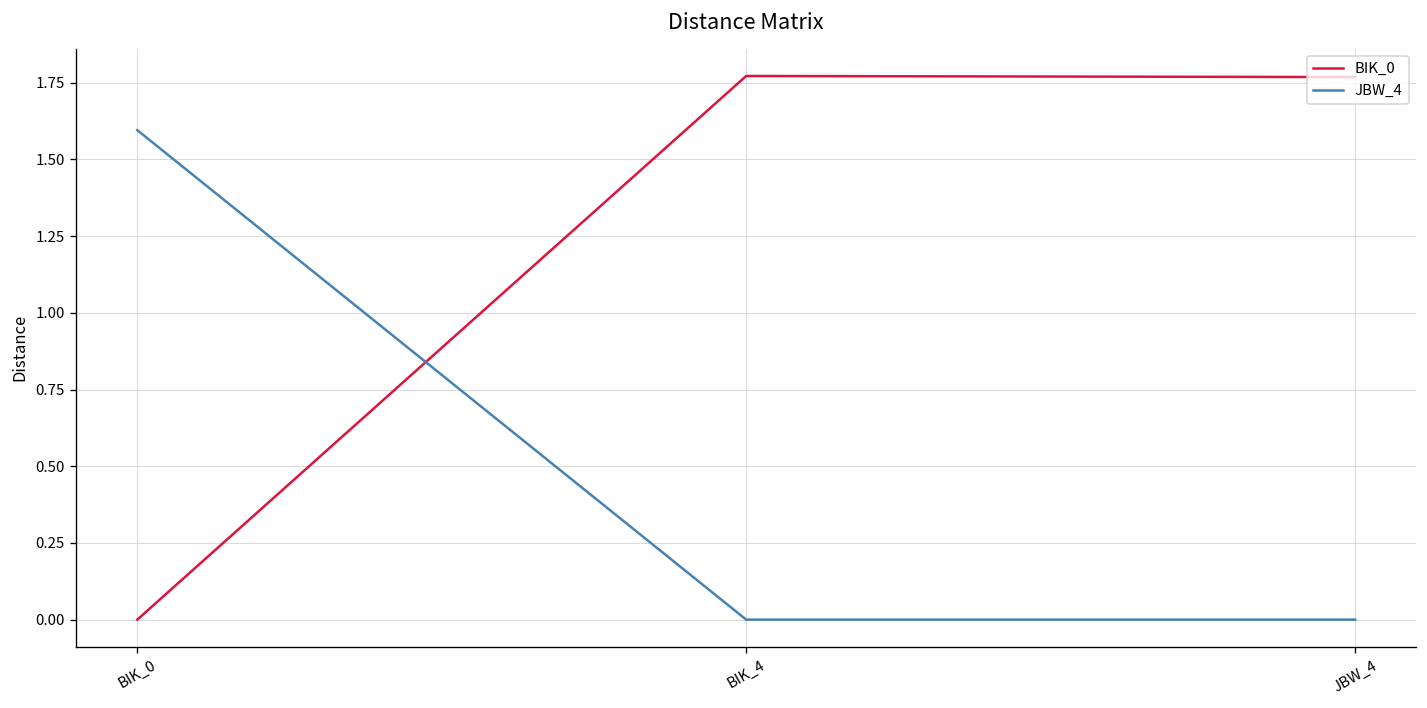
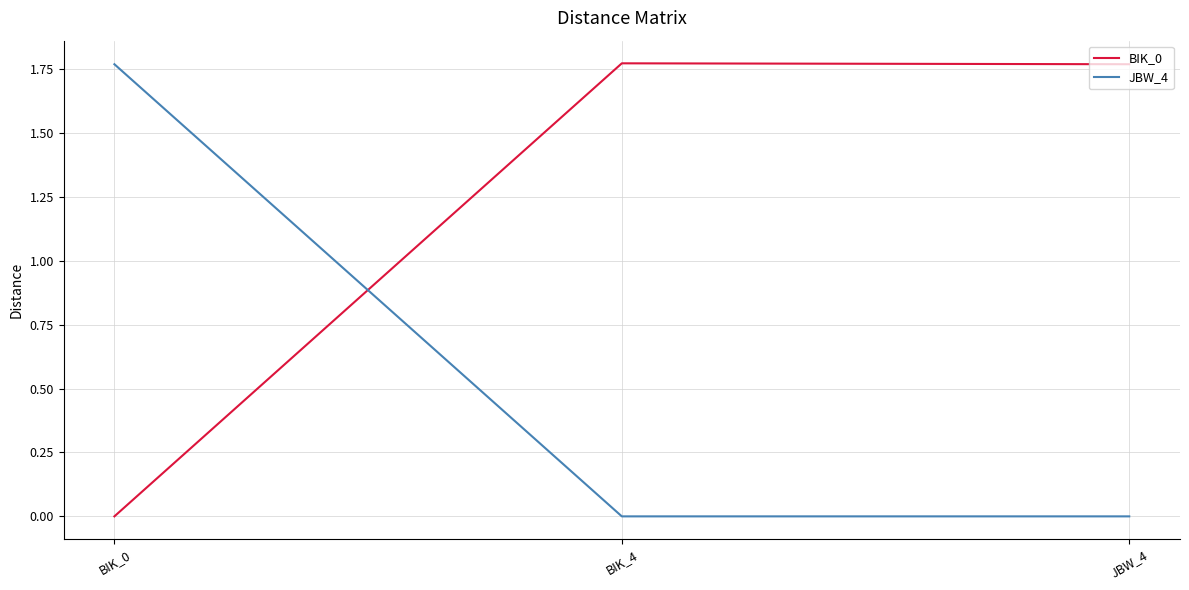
JBW_4, BIK_0: 1.60 -> 1.77
